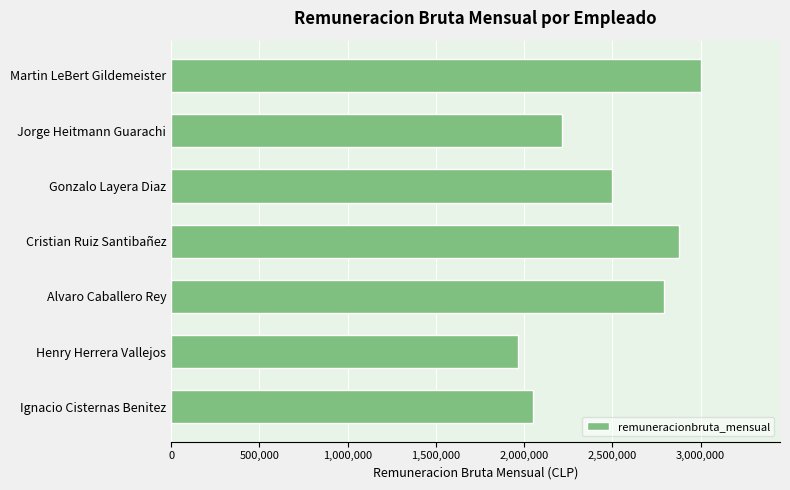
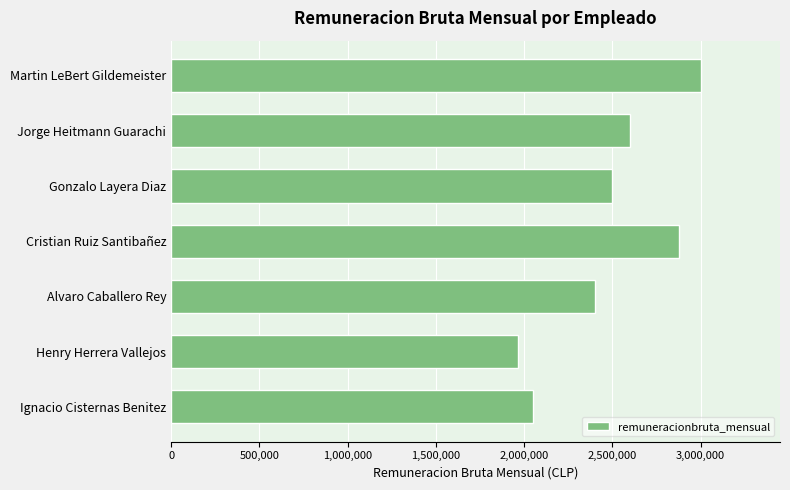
Jorge Heitmann Guarachi: 2,210,000 -> 2,600,000
Alvaro Caballero Rey: 2,790,000 -> 2,400,000
